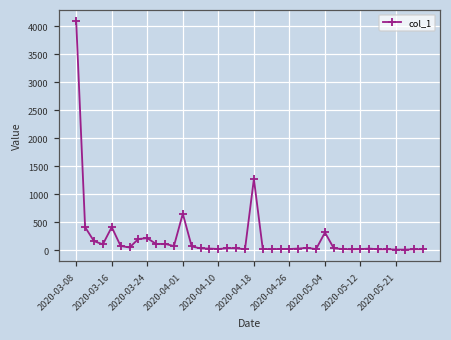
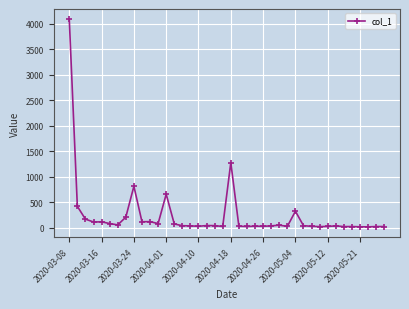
2020-03-16: 400 -> 100
2020-03-24: 200 -> 800
